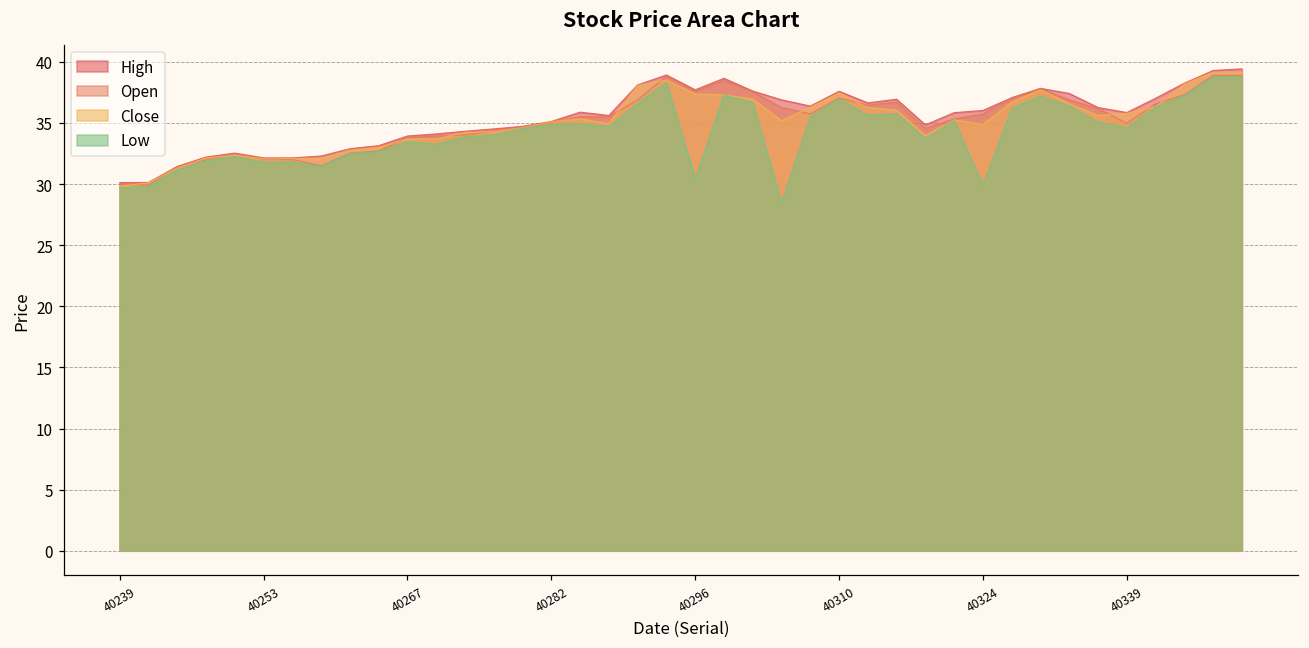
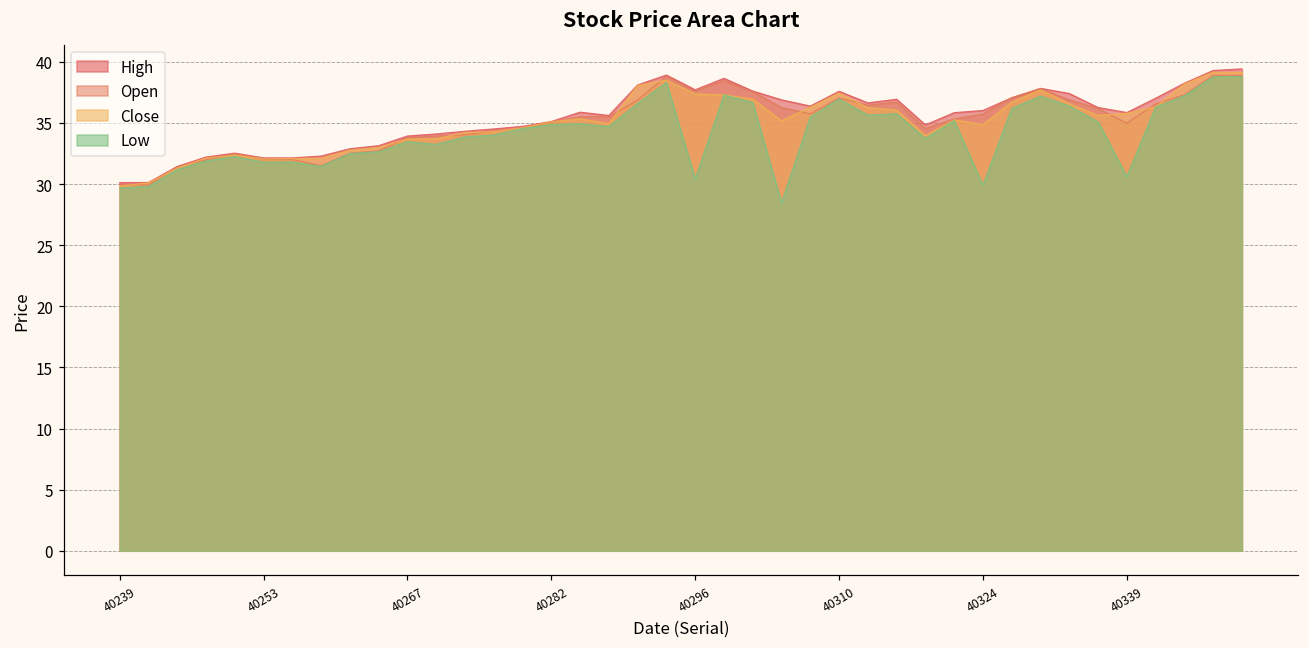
Low, 40339: 34.6 -> 30.6
